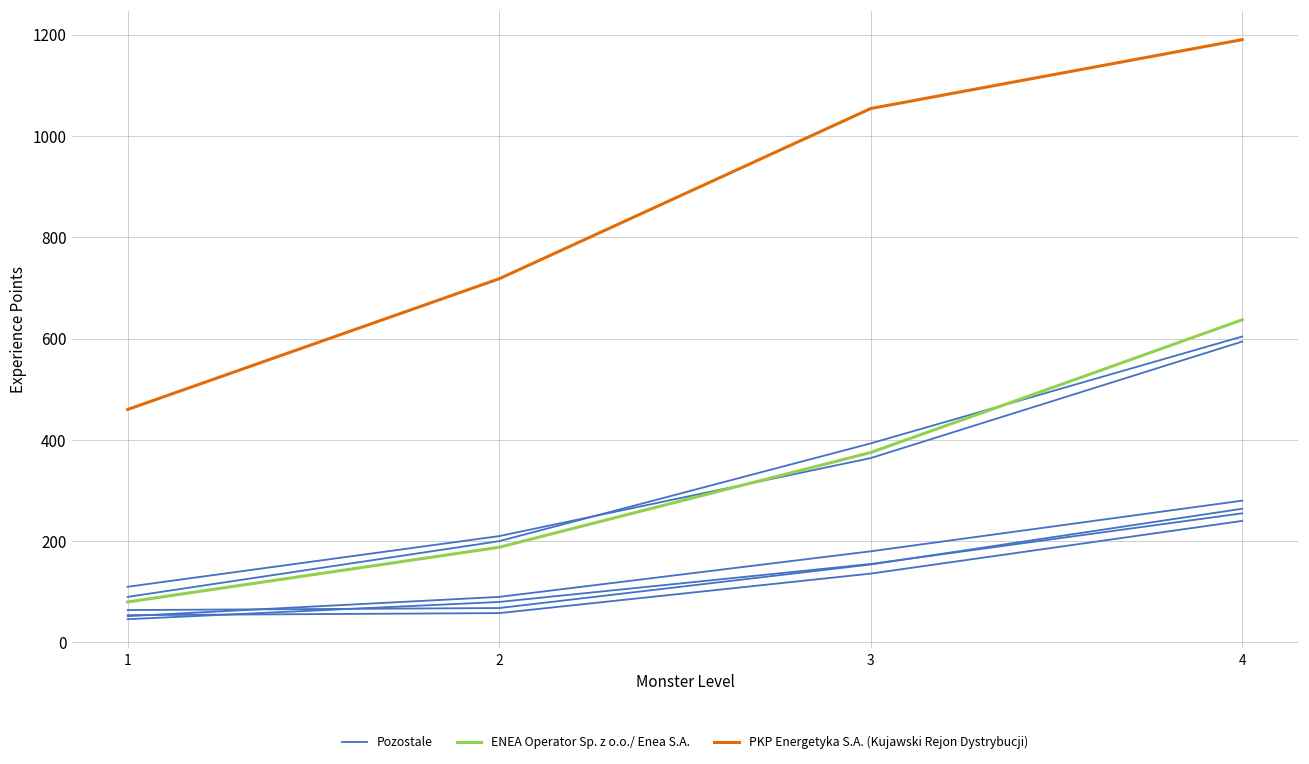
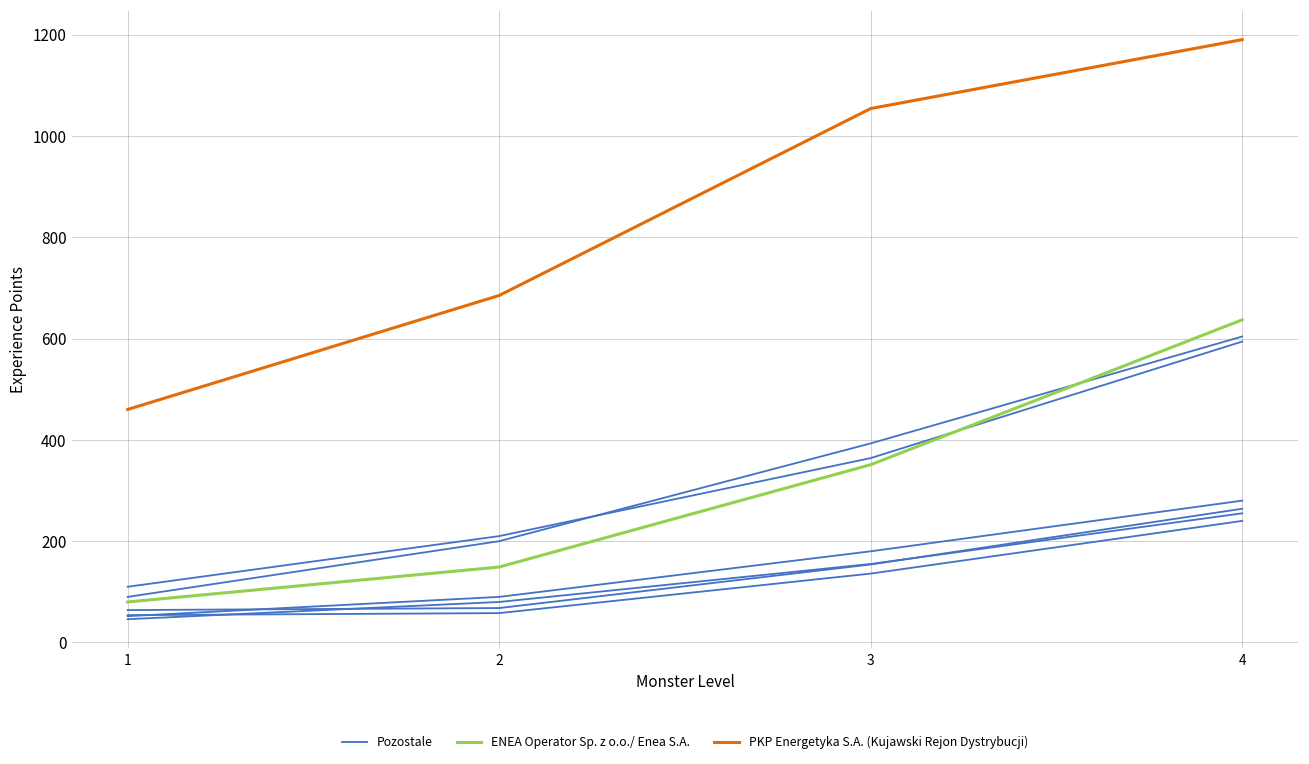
ENEA Operator Sp. z o.o./ Enea S.A., 2: 190 -> 150
PKP Energetyka S.A. (Kujawski Rejon Dystrybucji), 2: 720 -> 690
ENEA Operator Sp. z o.o./ Enea S.A., 3: 380 -> 350
